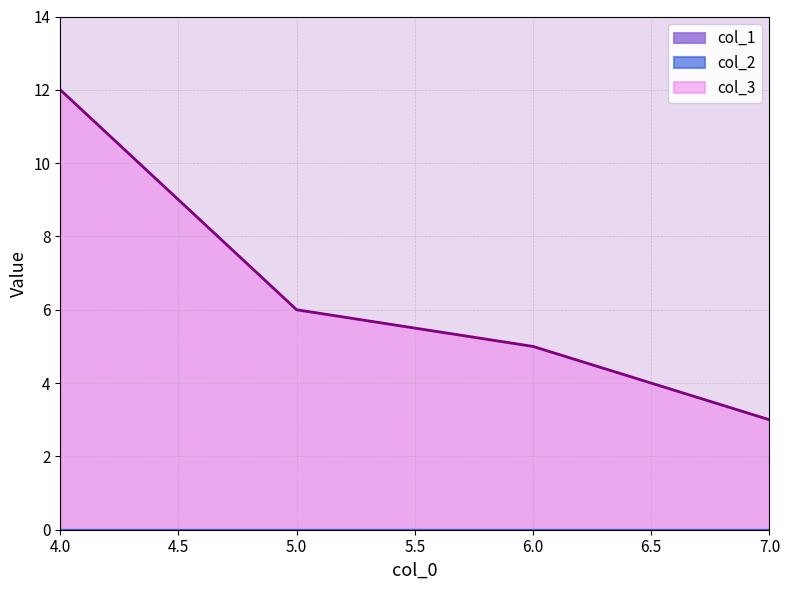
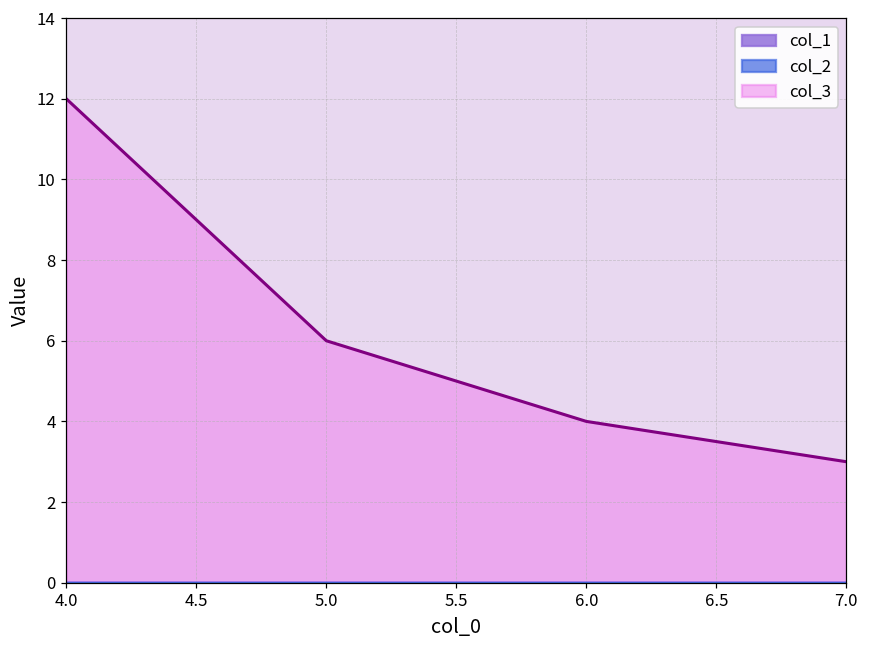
col_3, 6.0: 5 -> 4
